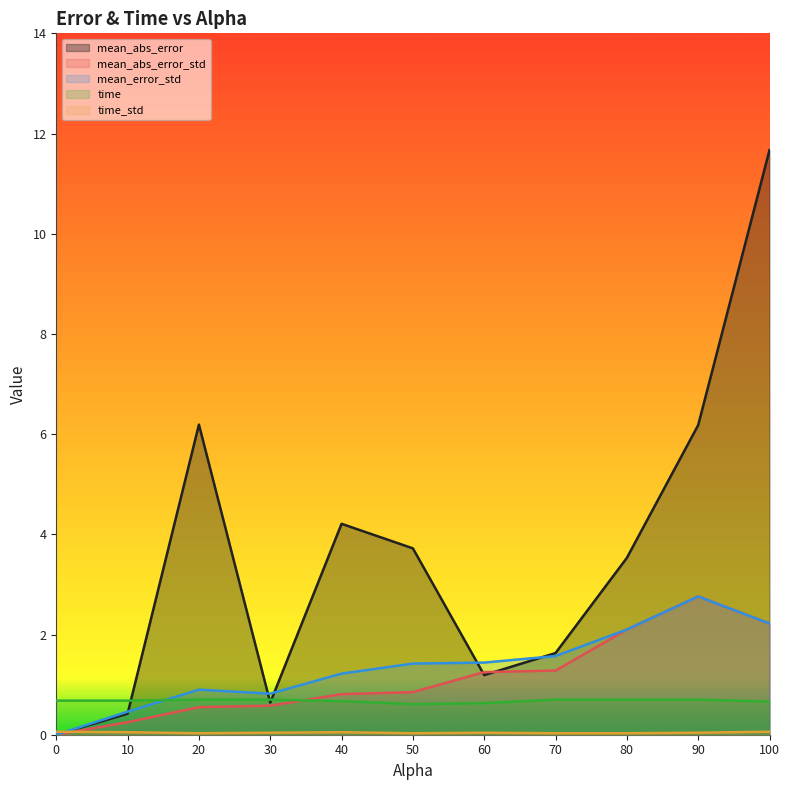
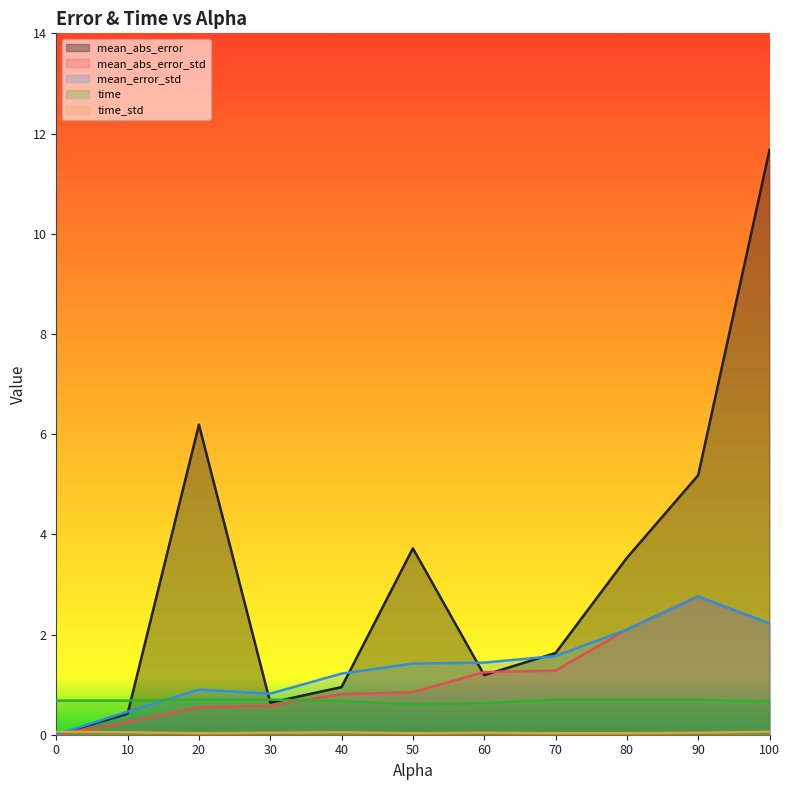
mean_abs_error, 40: 4.2 -> 1.0
mean_abs_error, 90: 6.2 -> 5.2
